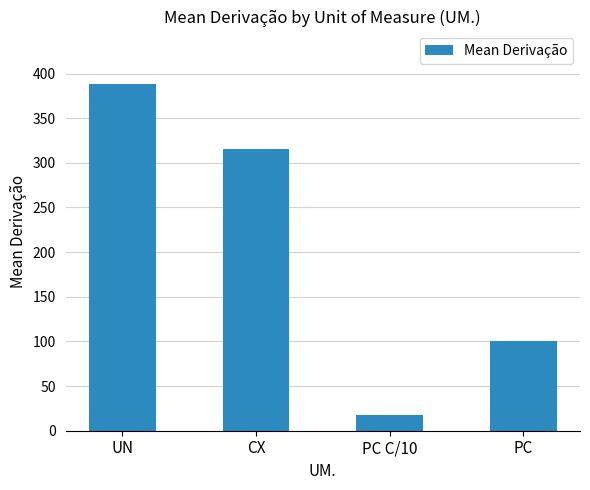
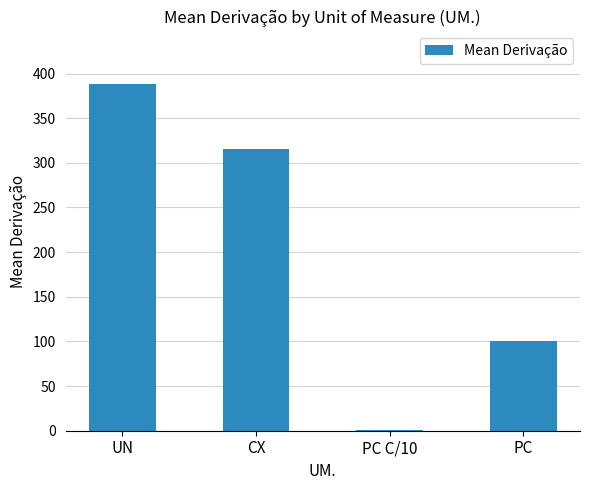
PC C/10: 20 -> 0
